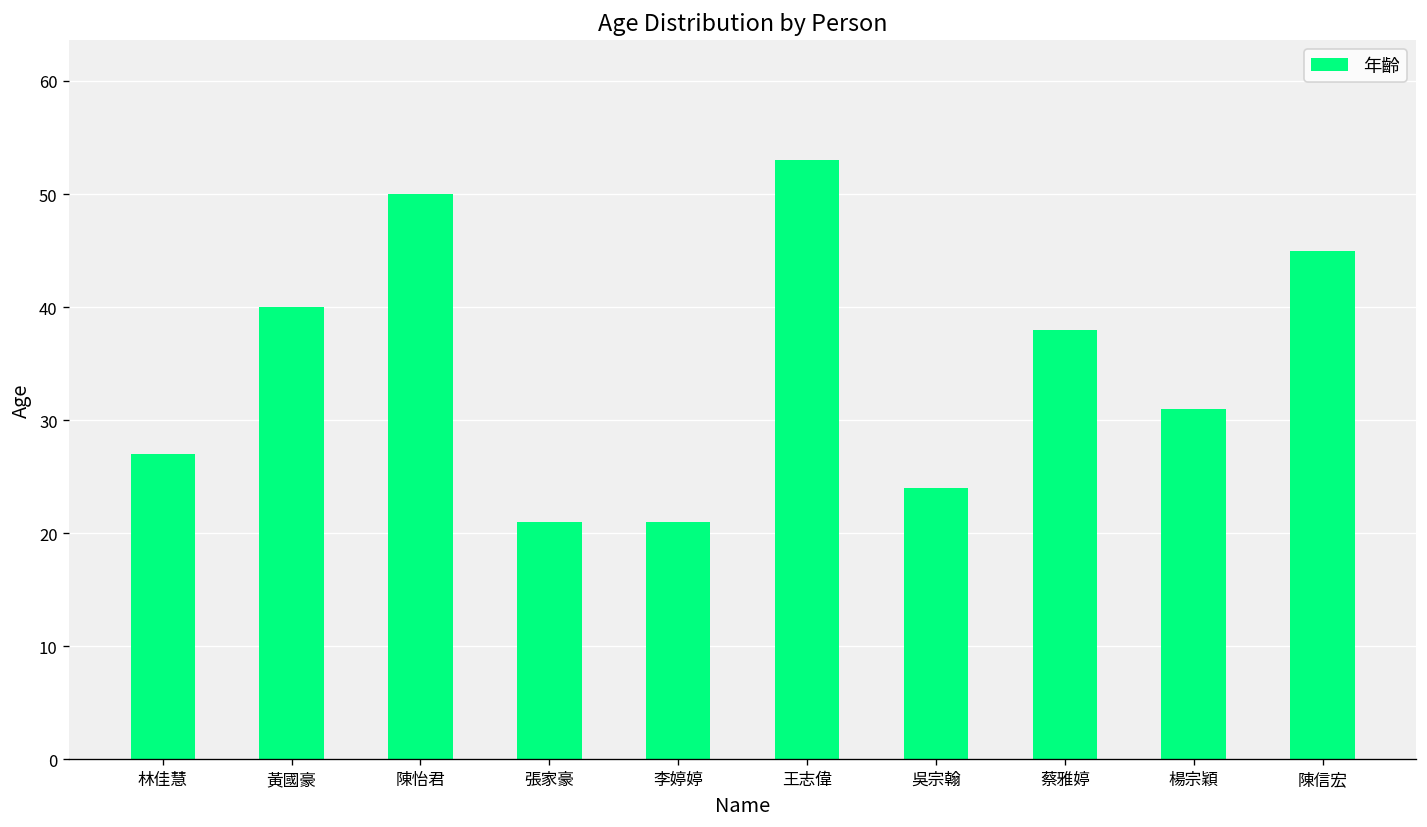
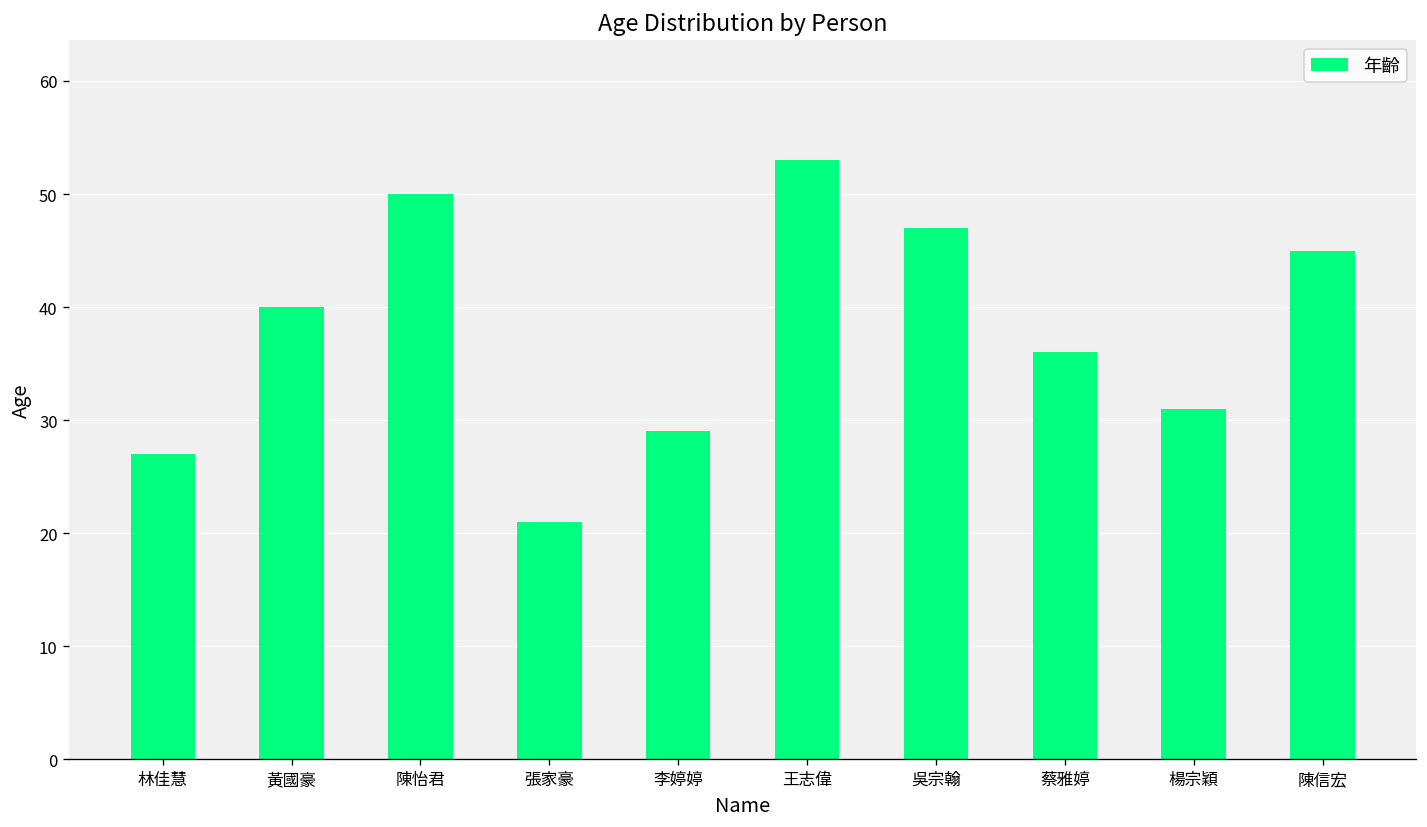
李婷婷: 21 -> 29
吳宗翰: 24 -> 47
蔡雅婷: 38 -> 36
